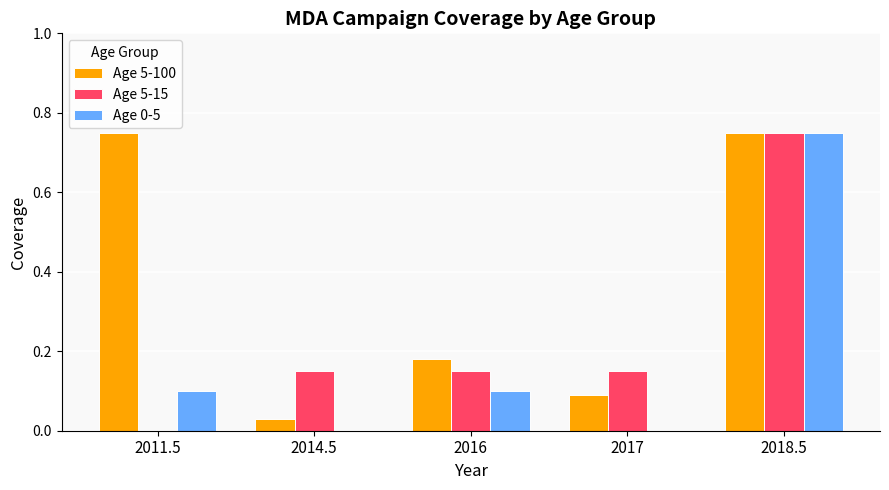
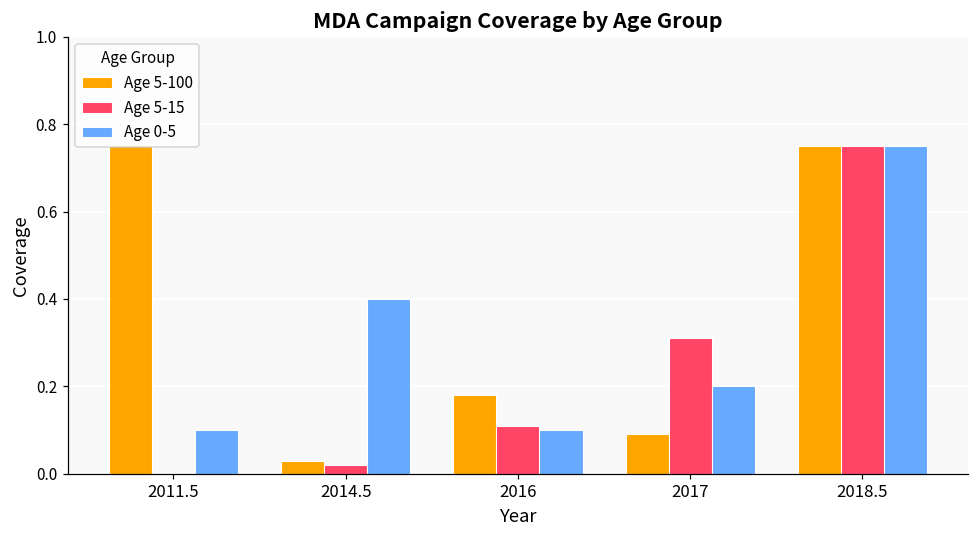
Age 5-15, 2014.5: 0.15 -> 0.02
Age 0-5, 2014.5: 0.0 -> 0.4
Age 5-15, 2016: 0.15 -> 0.11
Age 5-15, 2017: 0.15 -> 0.31
Age 0-5, 2017: 0.0 -> 0.2
